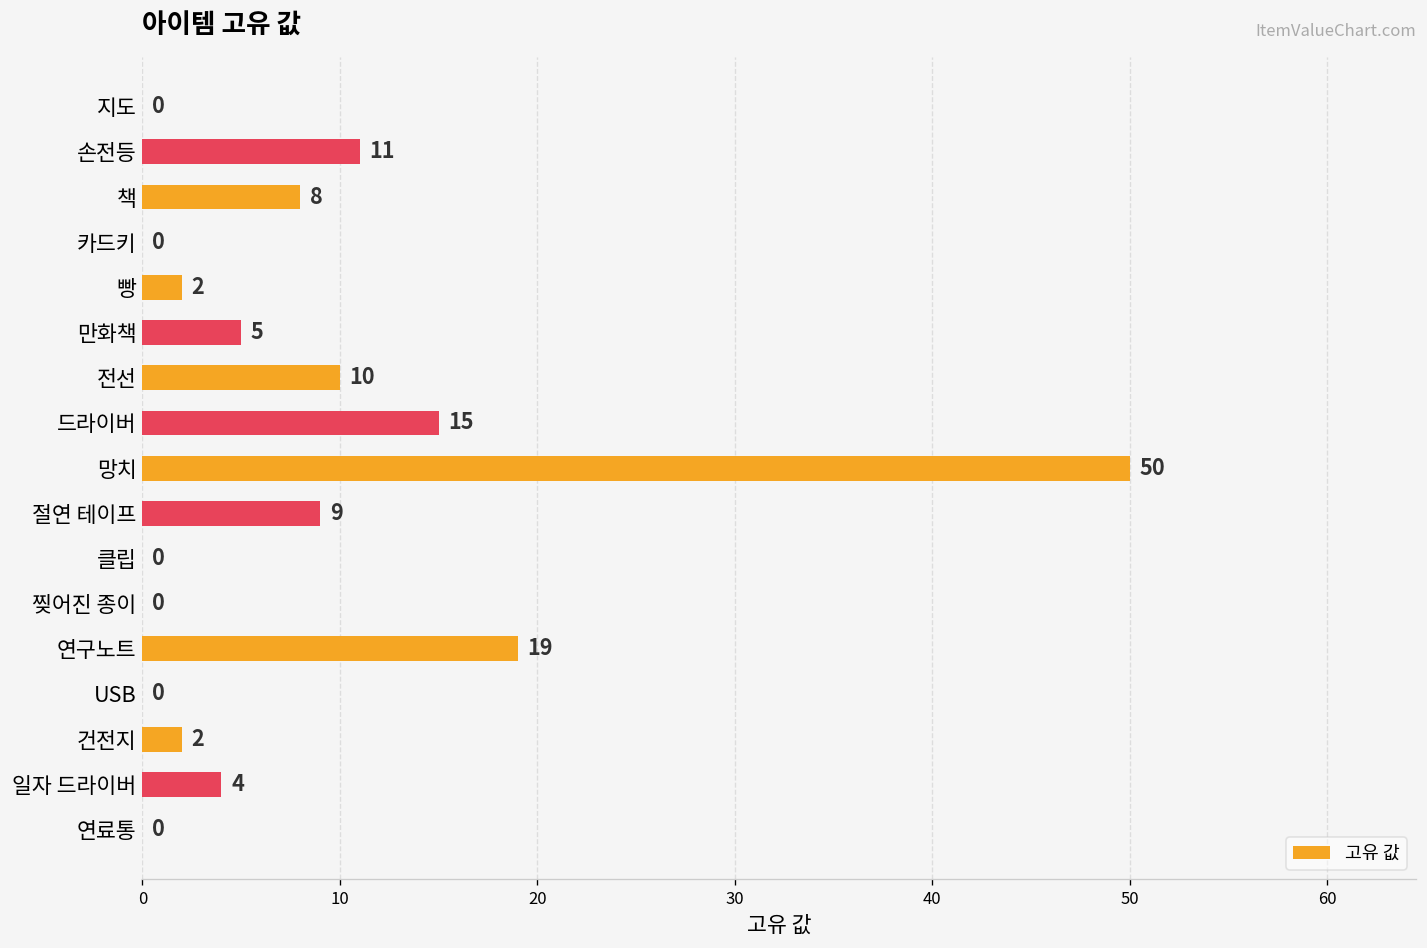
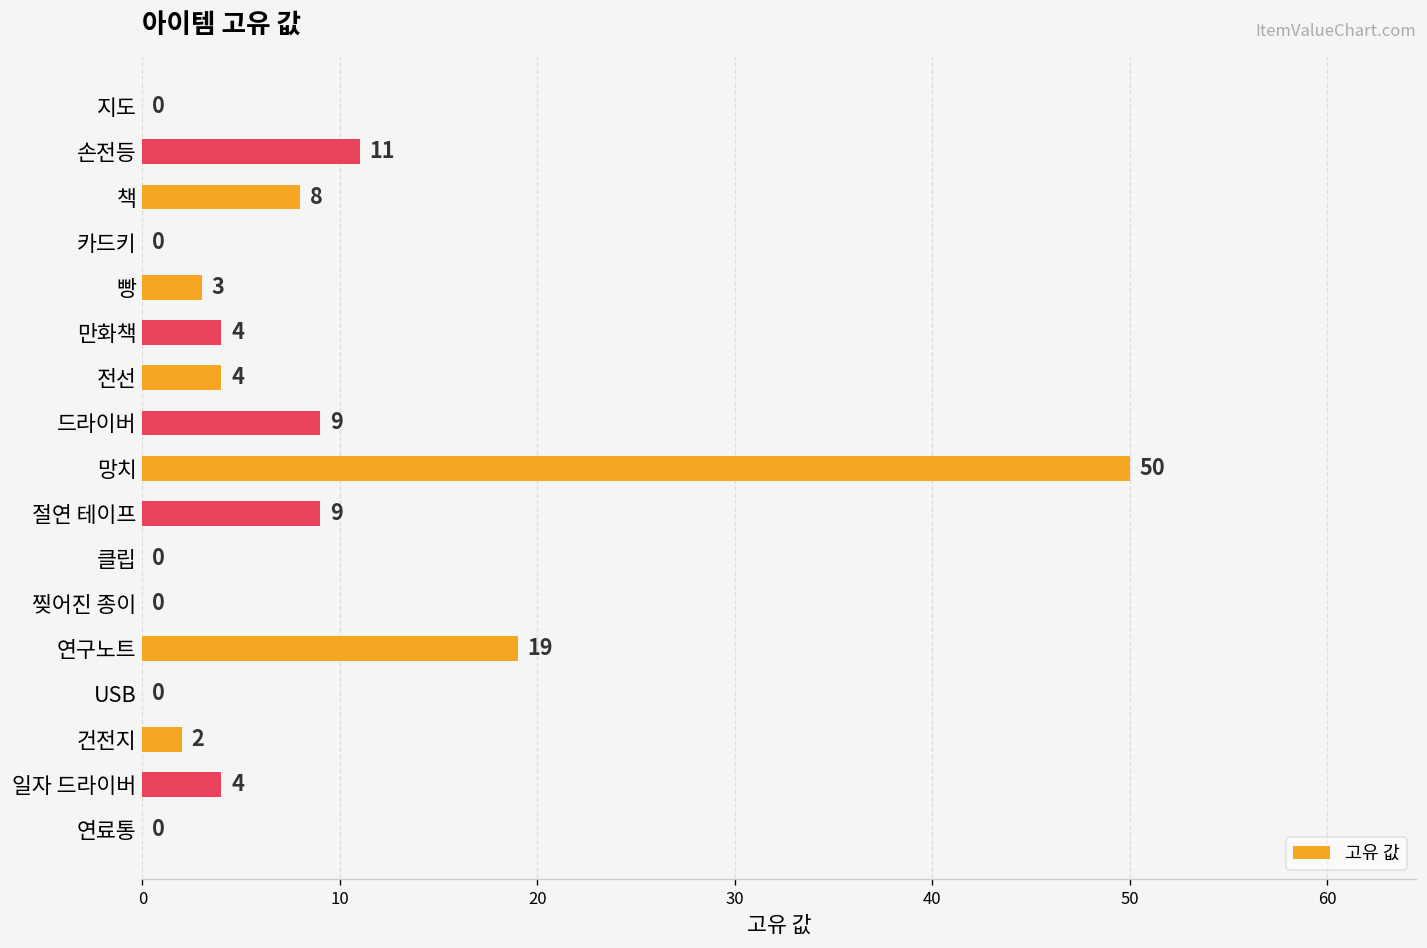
빵: 2 -> 3
만화책: 5 -> 4
전선: 10 -> 4
드라이버: 15 -> 9
